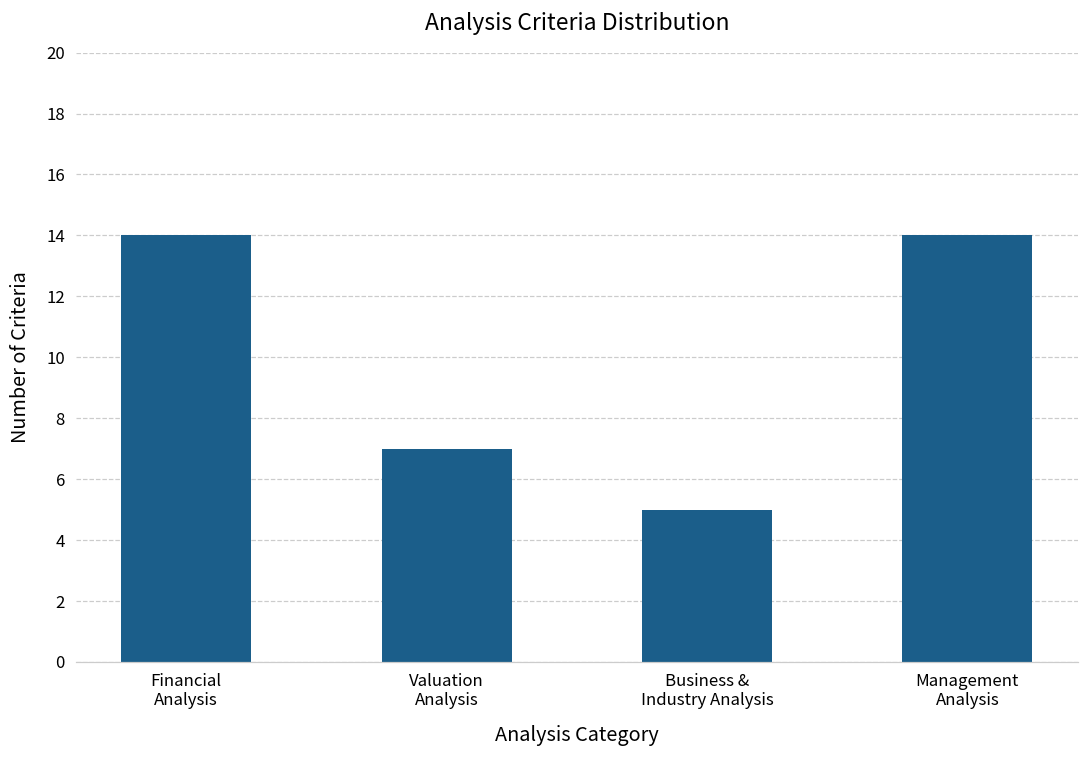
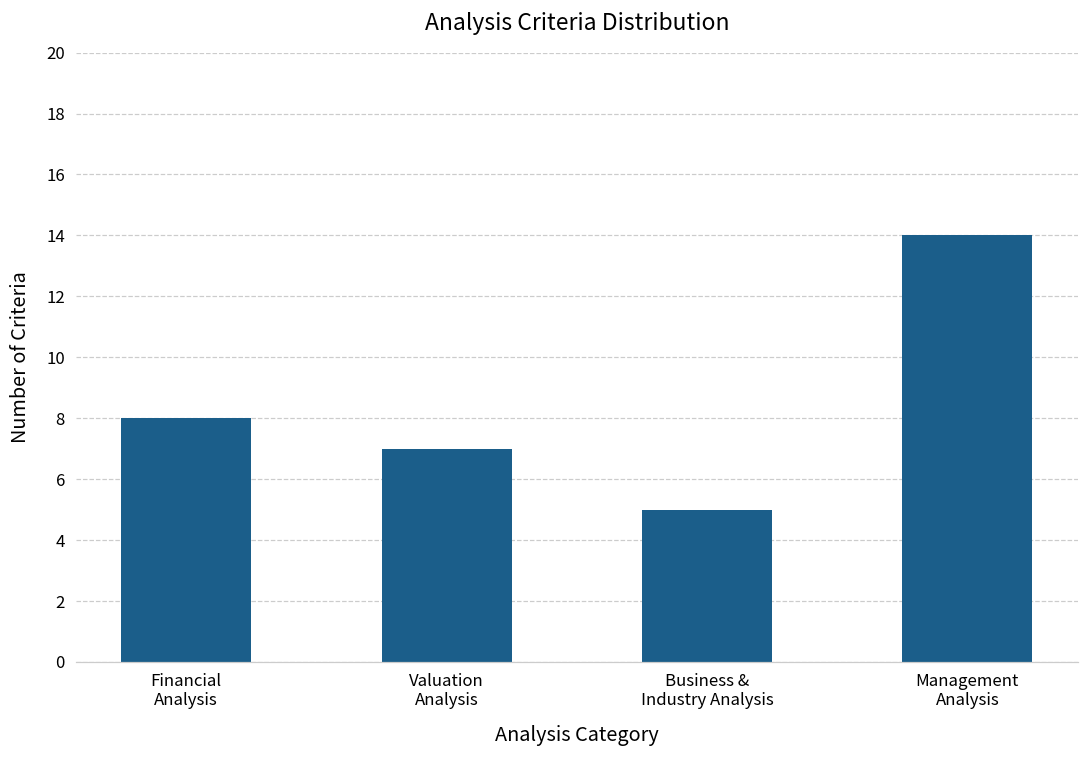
Financial Analysis: 14 -> 8
